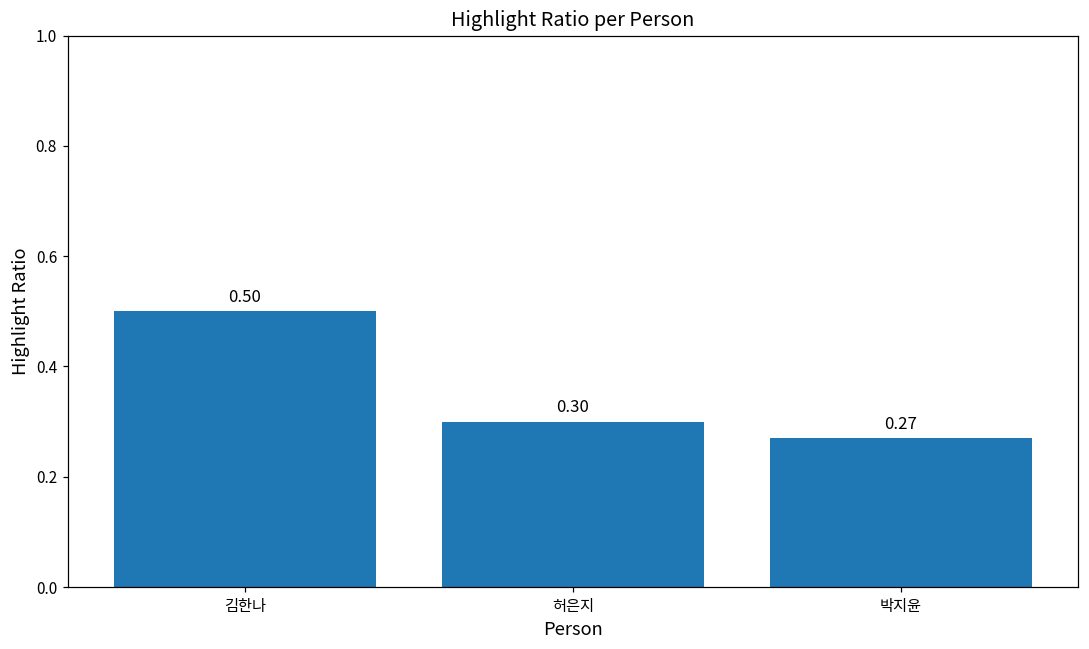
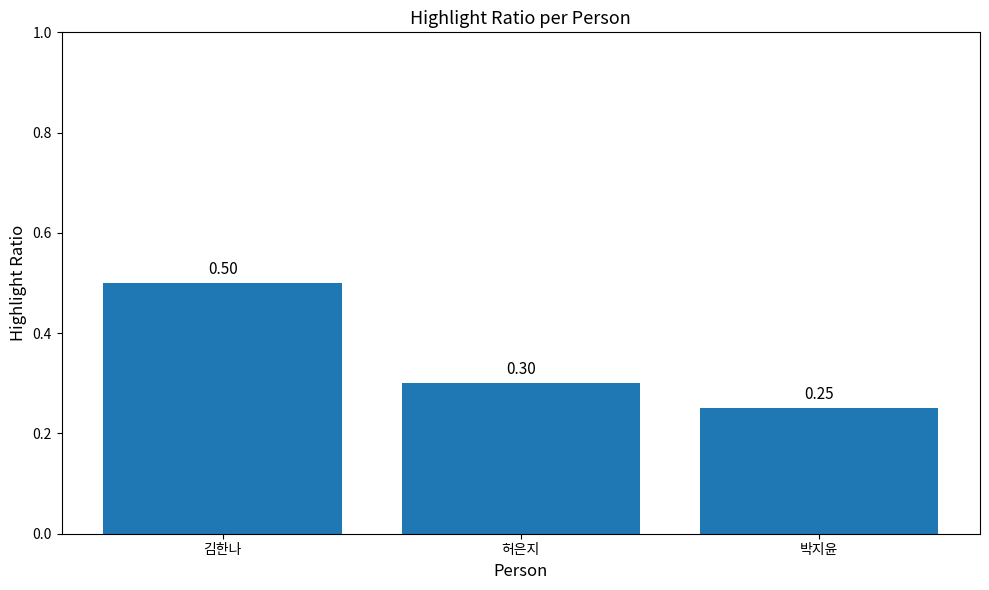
박지윤: 0.27 -> 0.25
